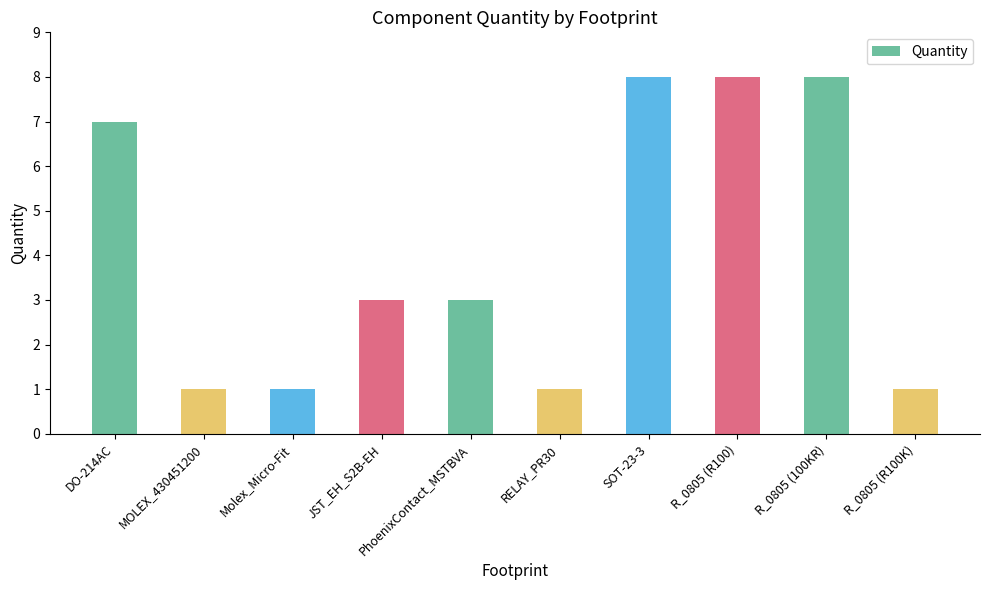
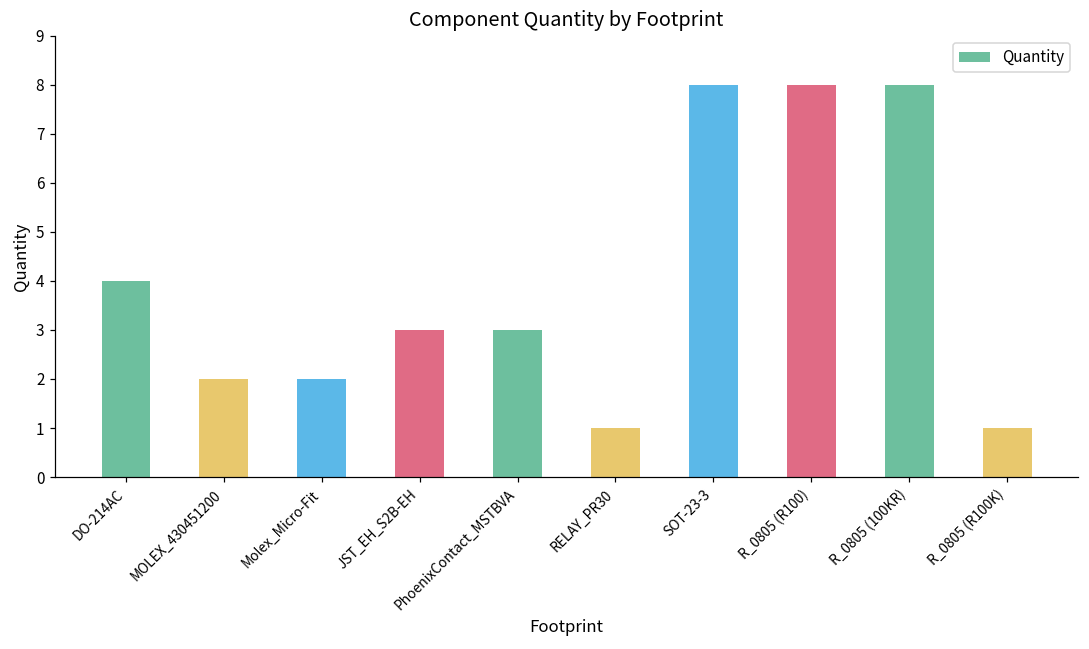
DO-214AC: 7 -> 4
MOLEX_430451200: 1 -> 2
Molex_Micro-Fit: 1 -> 2
